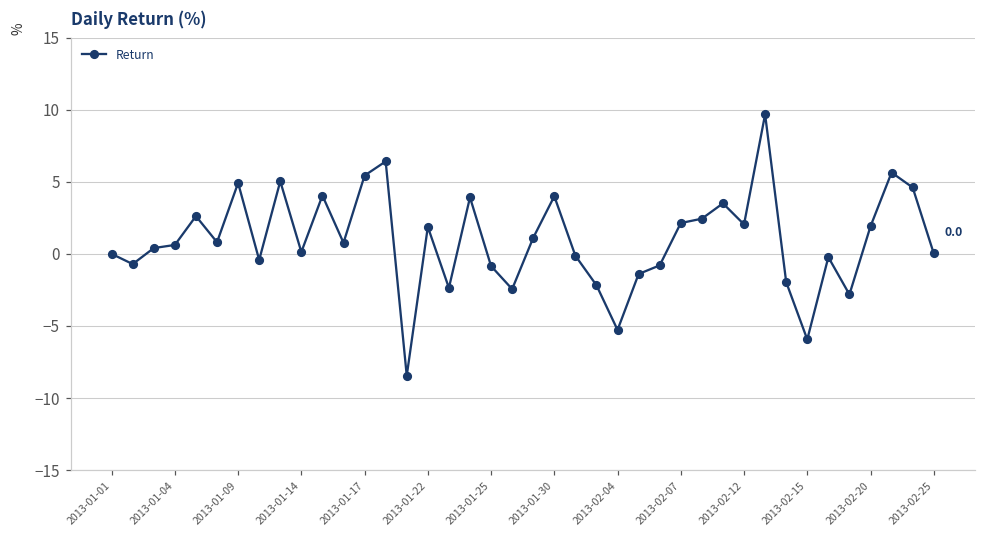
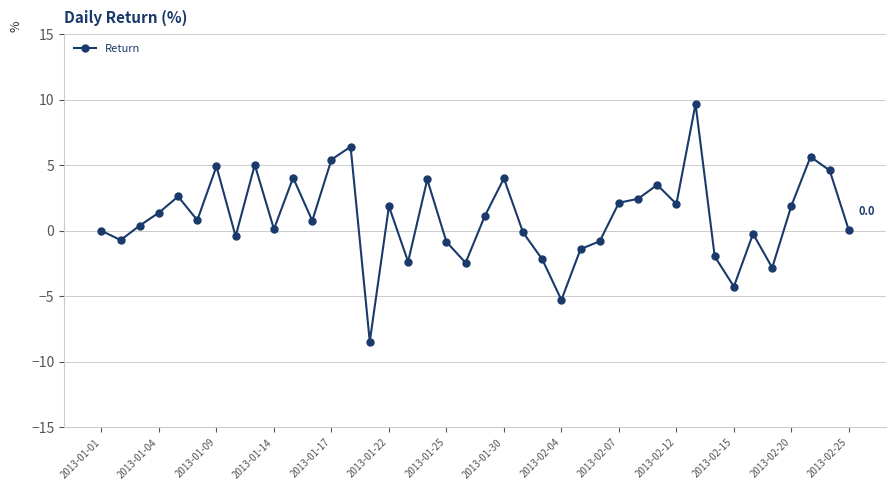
2013-01-04: 0.6 -> 1.4
2013-02-15: -5.9 -> -4.3
